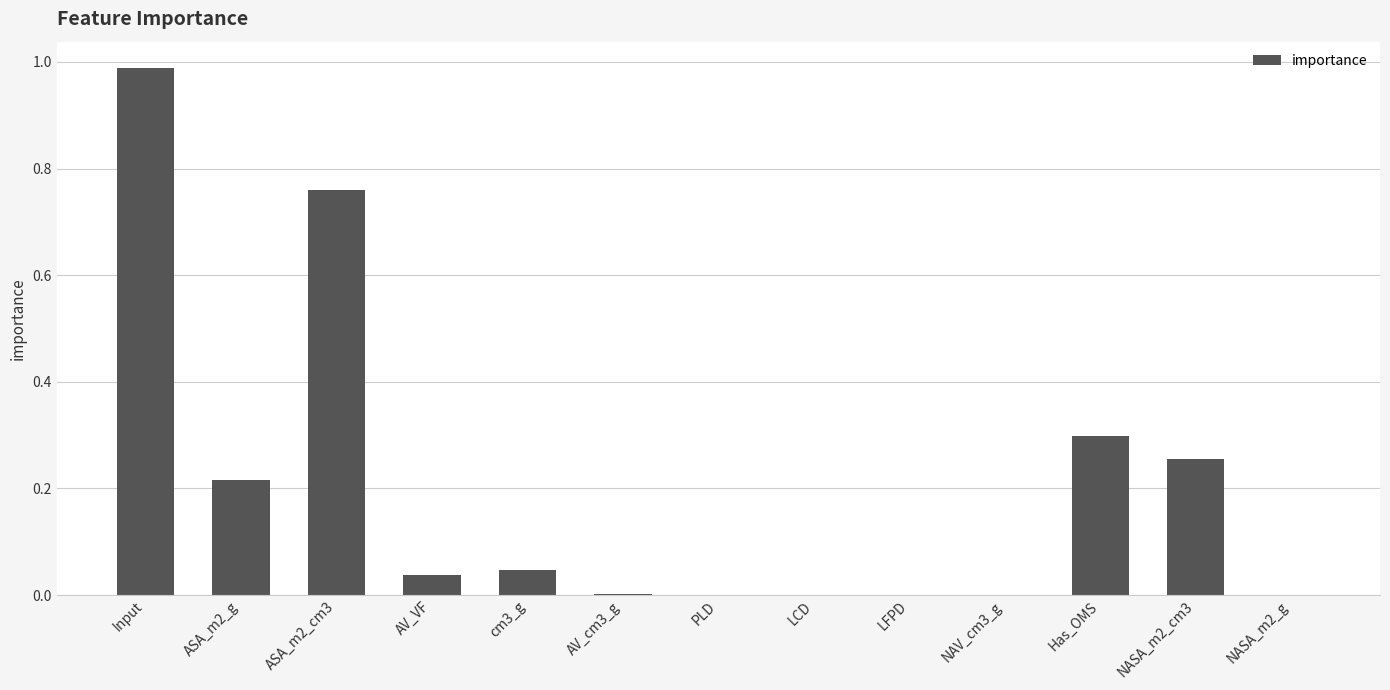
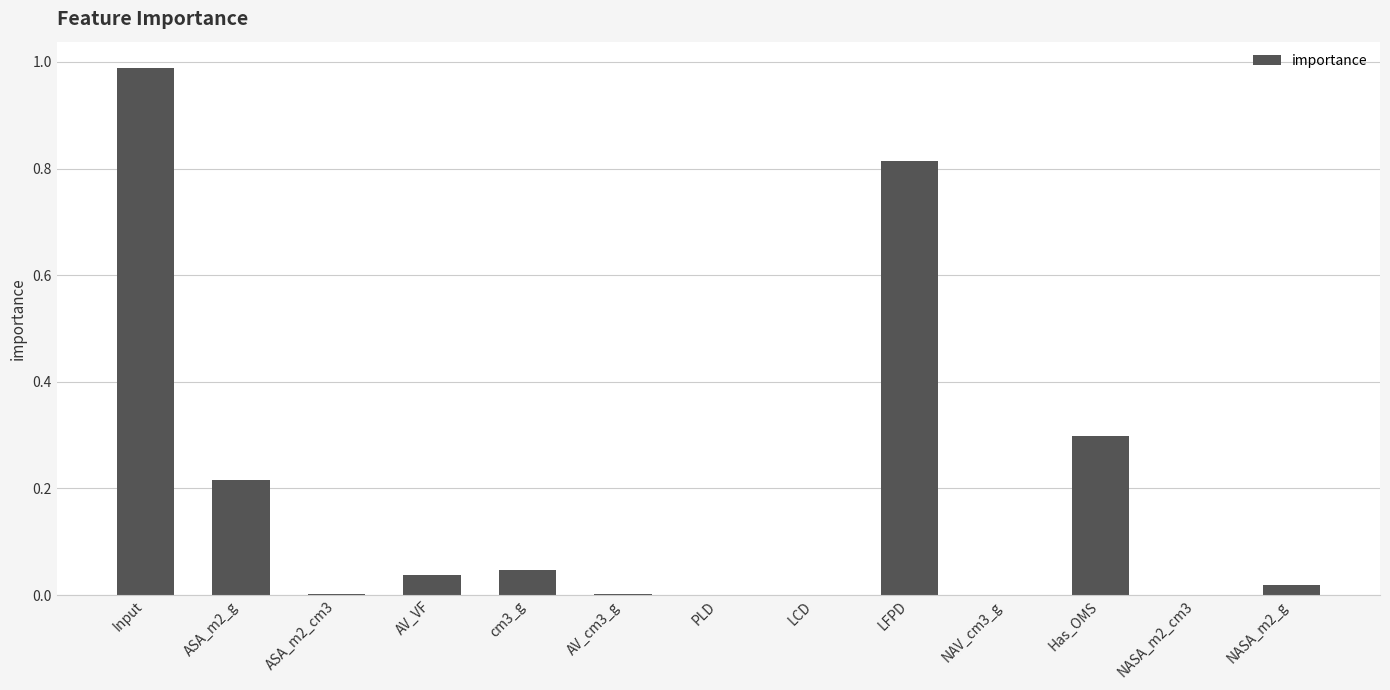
ASA_m2_cm3: 0.76 -> 0.00
LFPD: 0.00 -> 0.81
NASA_m2_cm3: 0.26 -> 0.00
NASA_m2_g: 0.00 -> 0.02
